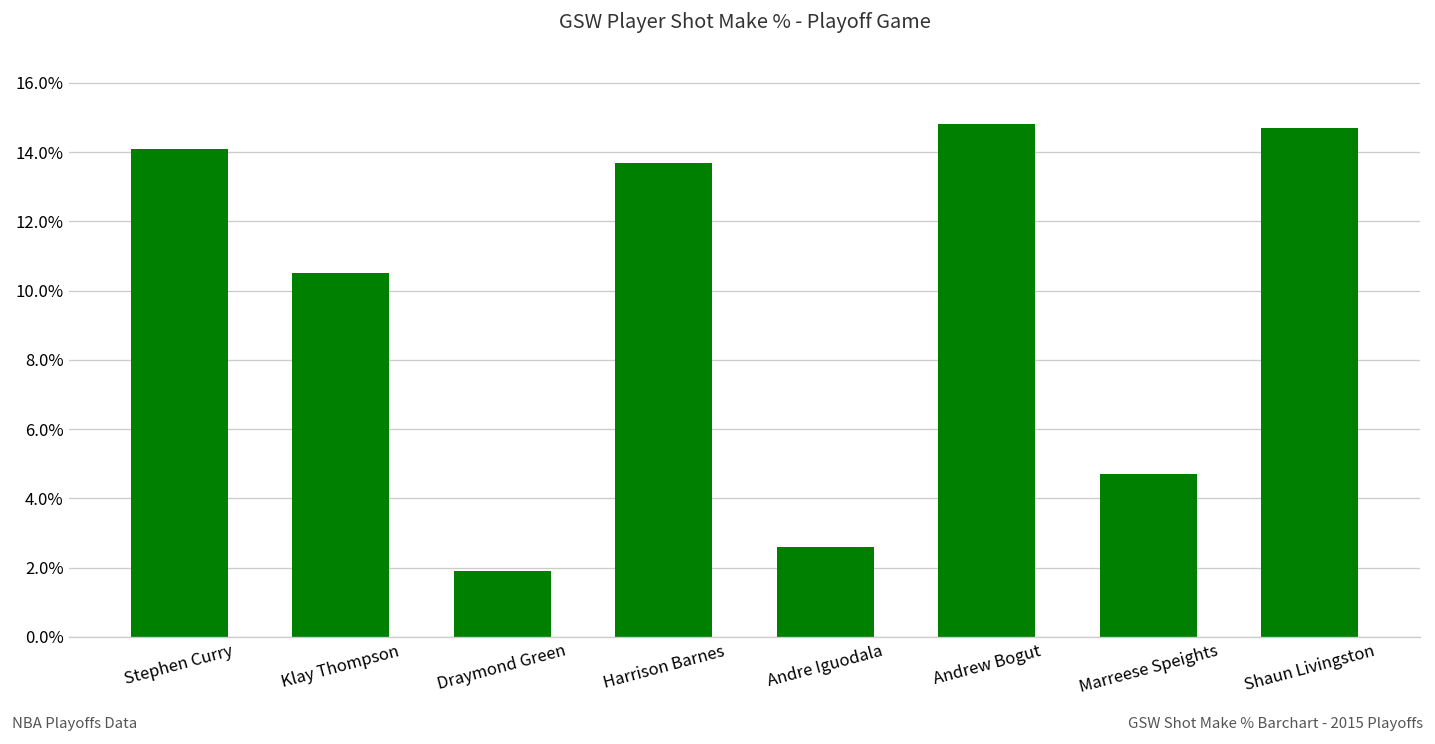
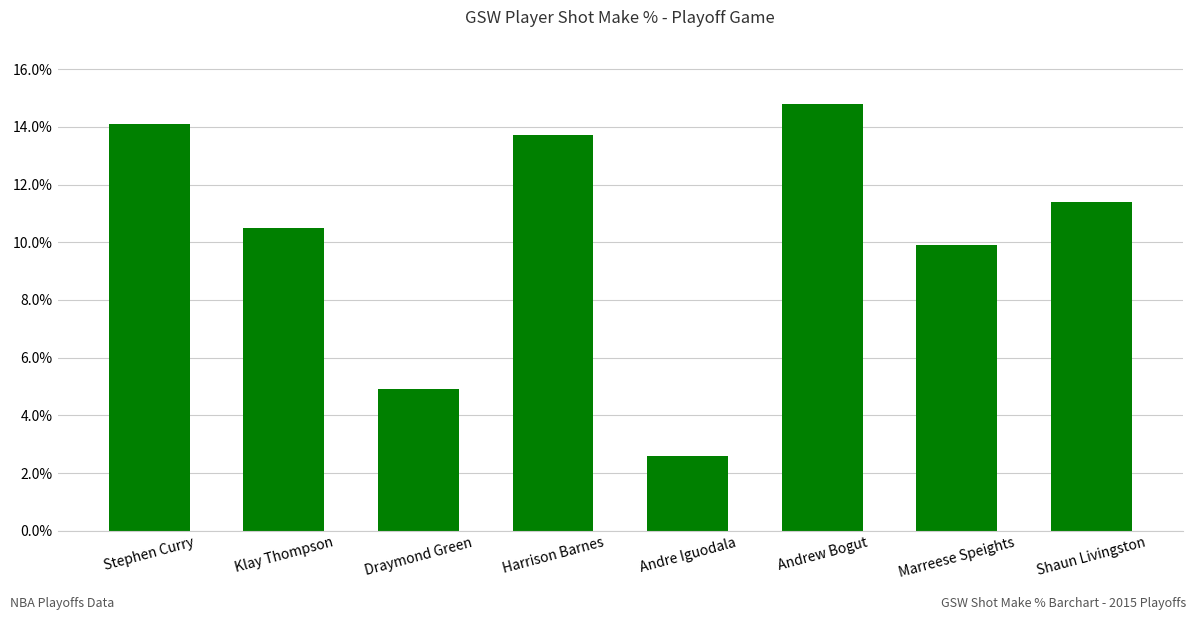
Draymond Green: 1.9% -> 4.9%
Marreese Speights: 4.7% -> 9.9%
Shaun Livingston: 14.7% -> 11.4%
